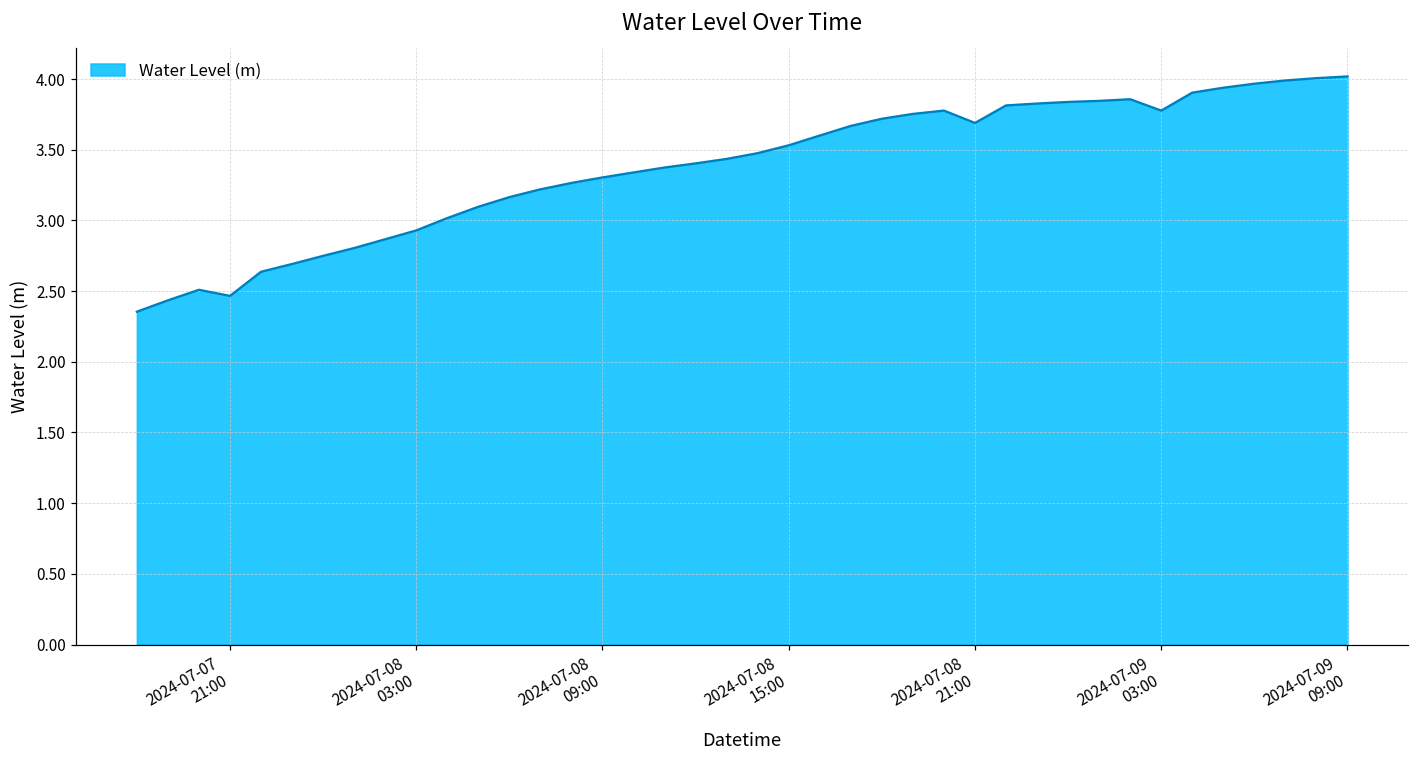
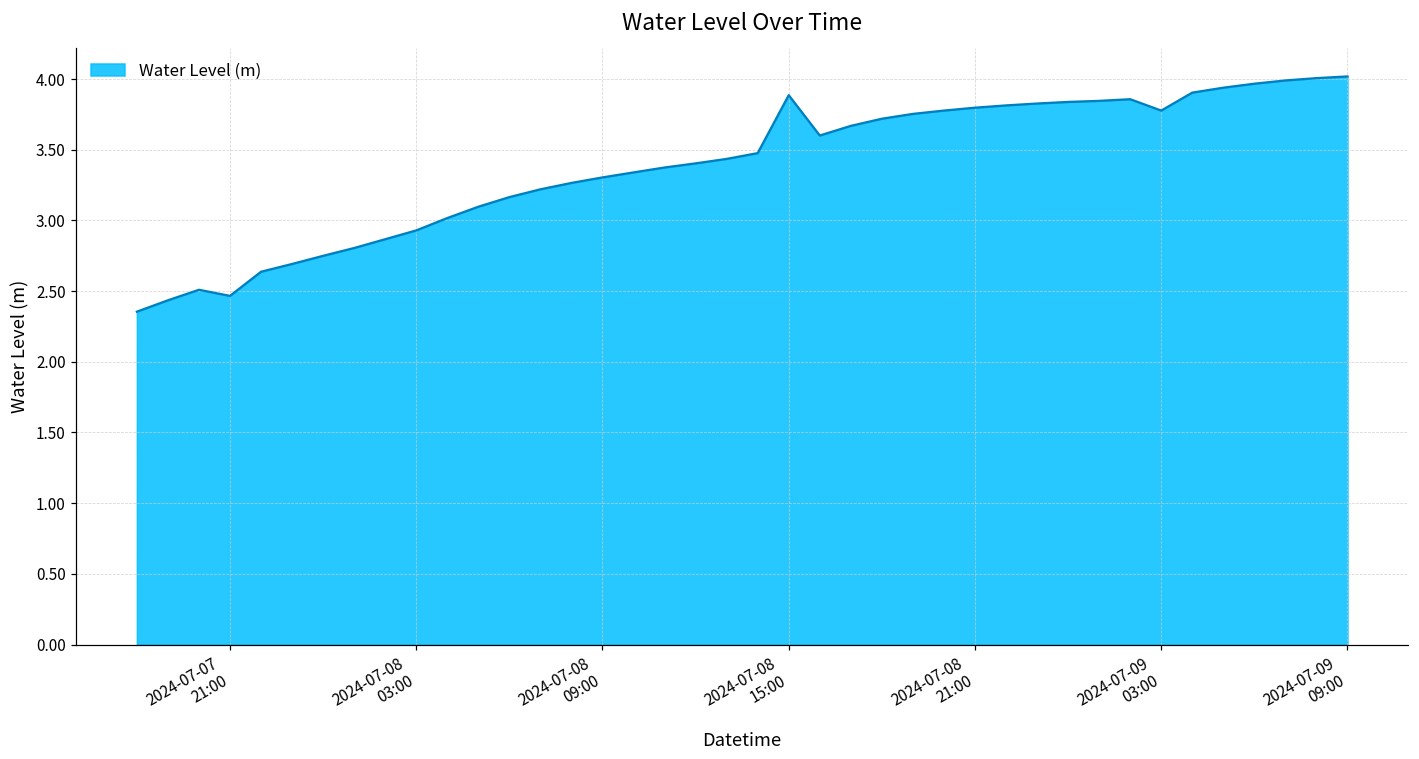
2024-07-08 15:00: 3.53 -> 3.89
2024-07-08 21:00: 3.69 -> 3.80
